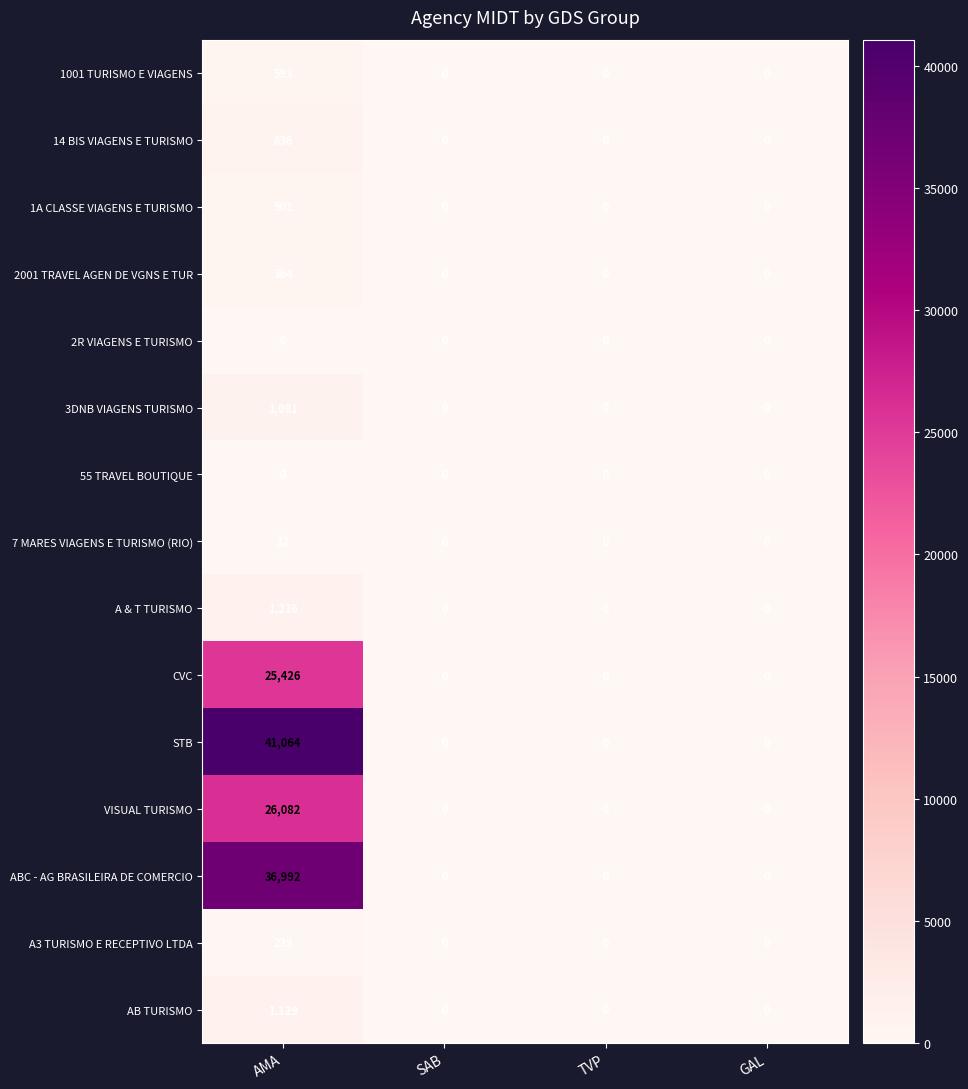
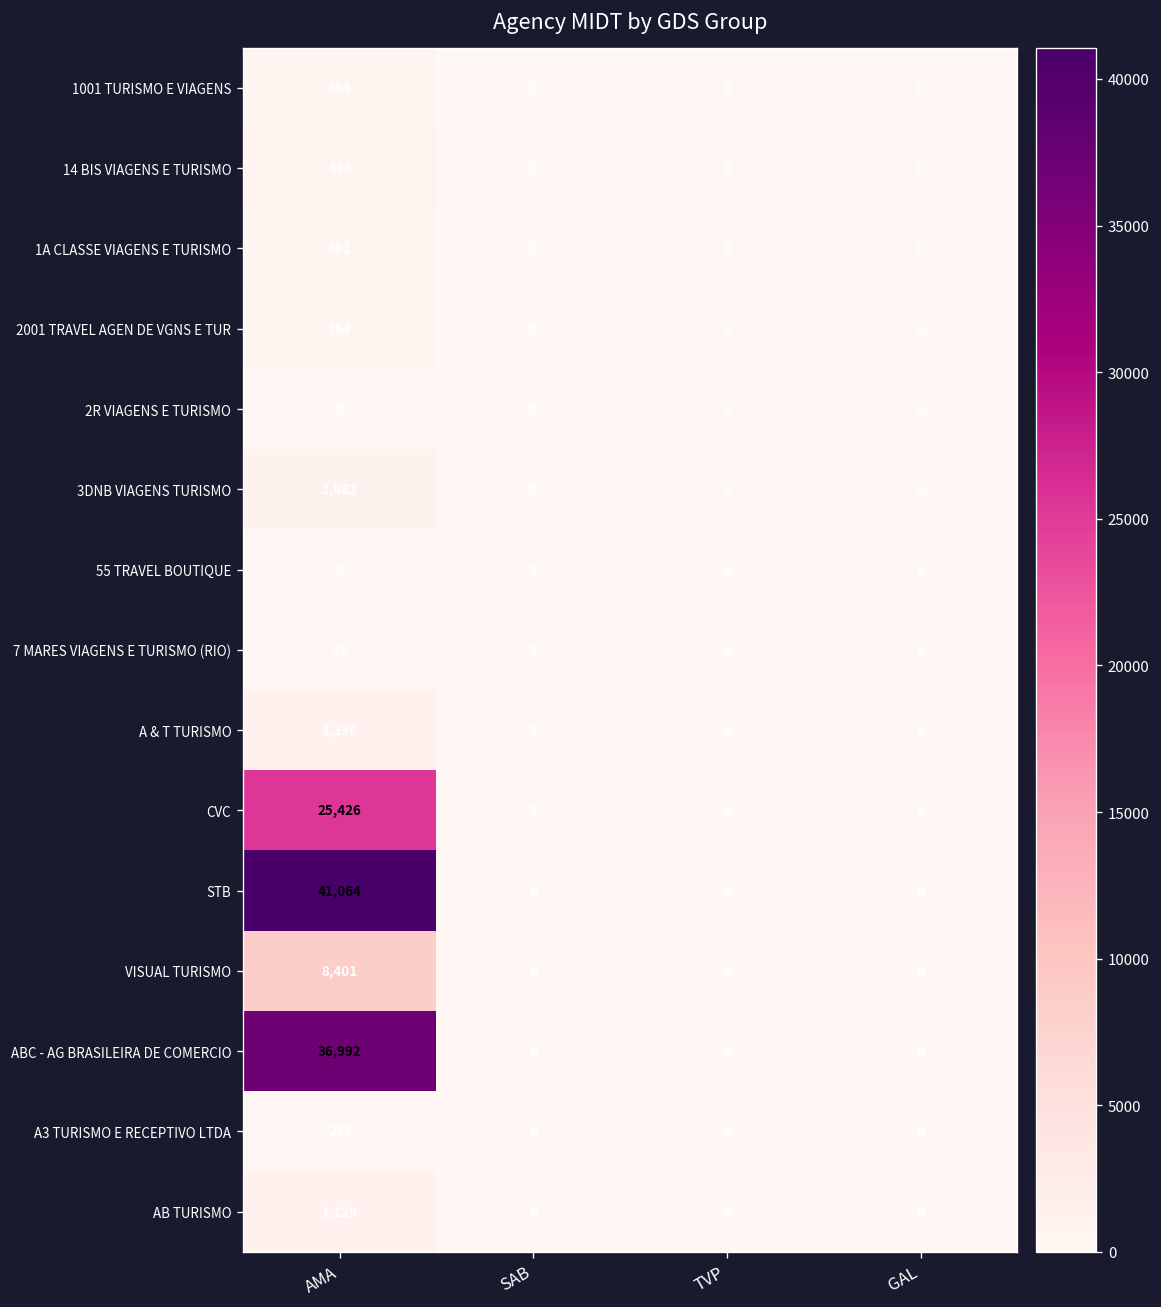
VISUAL TURISMO, AMA: 26,082 -> 8,401
